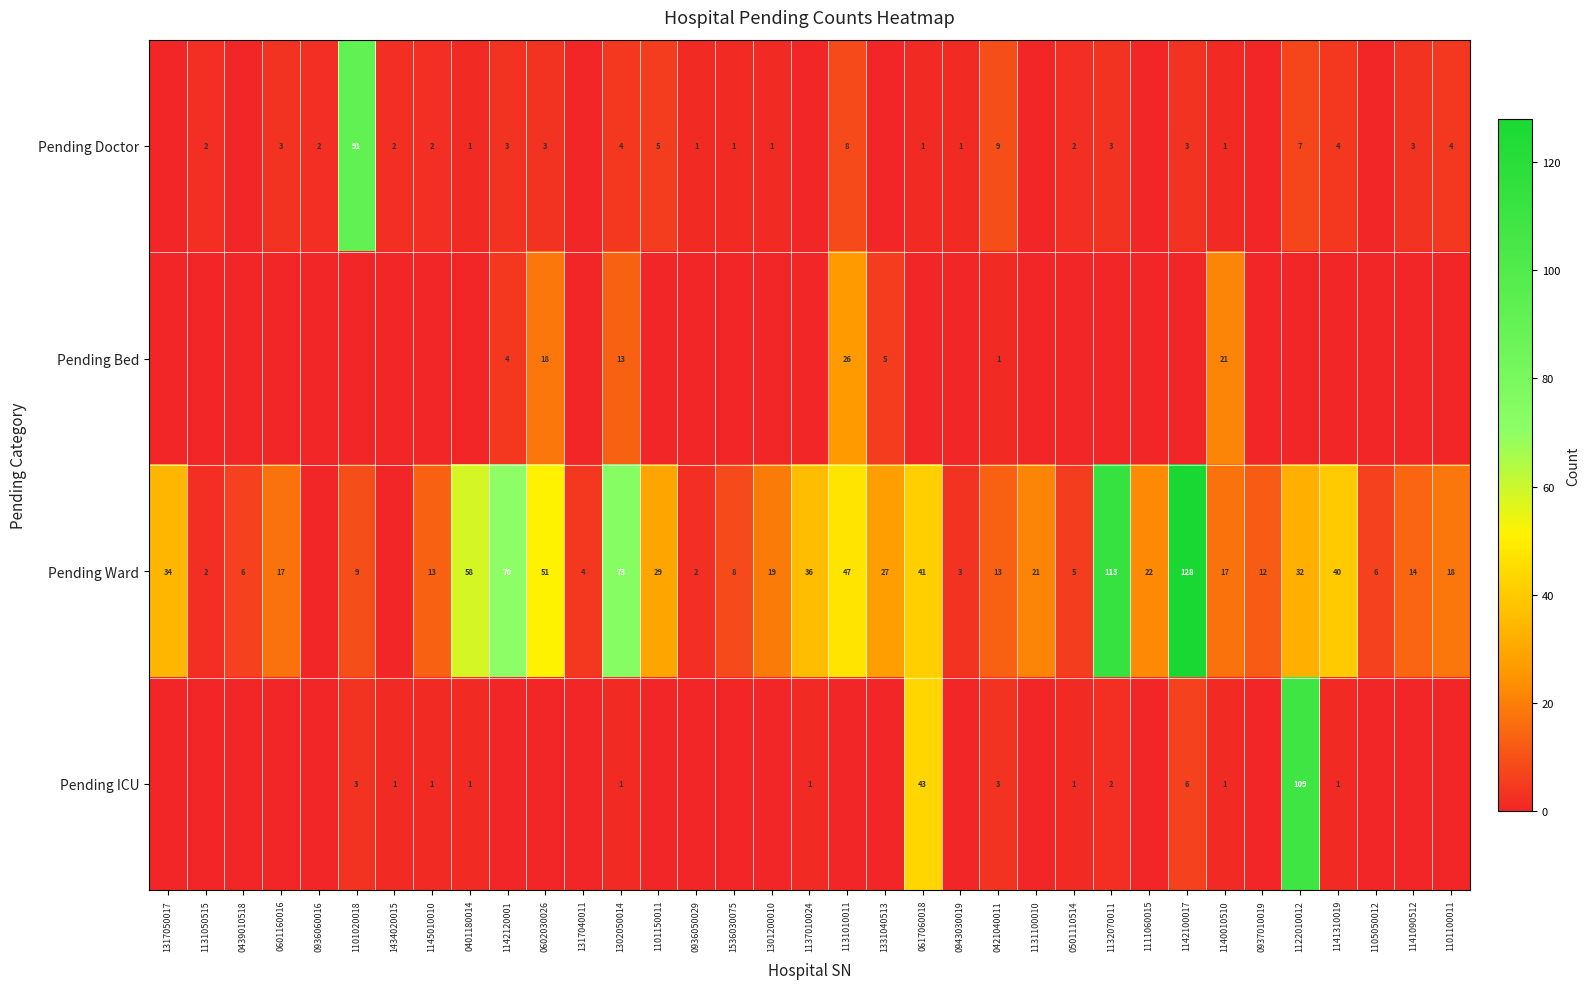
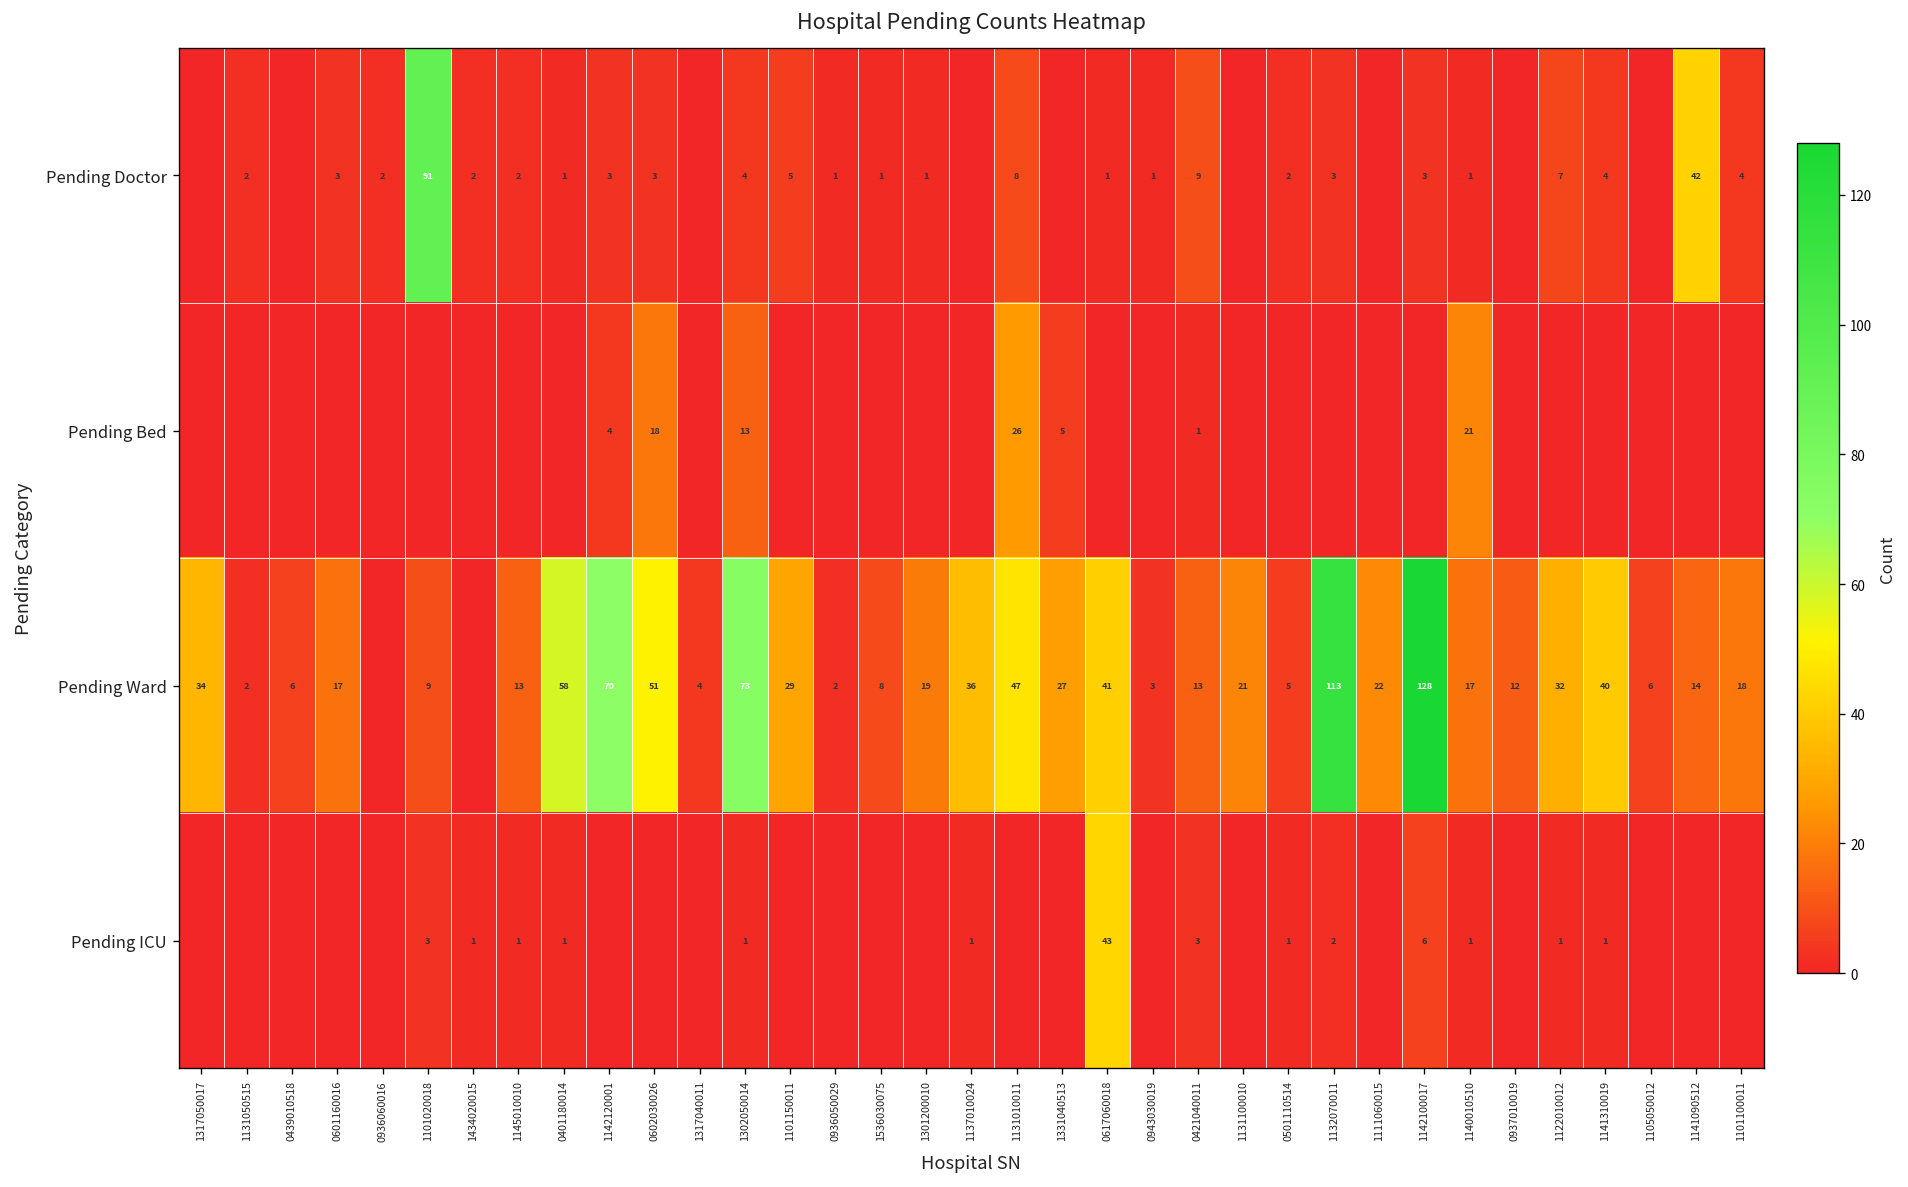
Pending Doctor, 1141090512: 3 -> 42
Pending ICU, 1122010012: 109 -> 1
